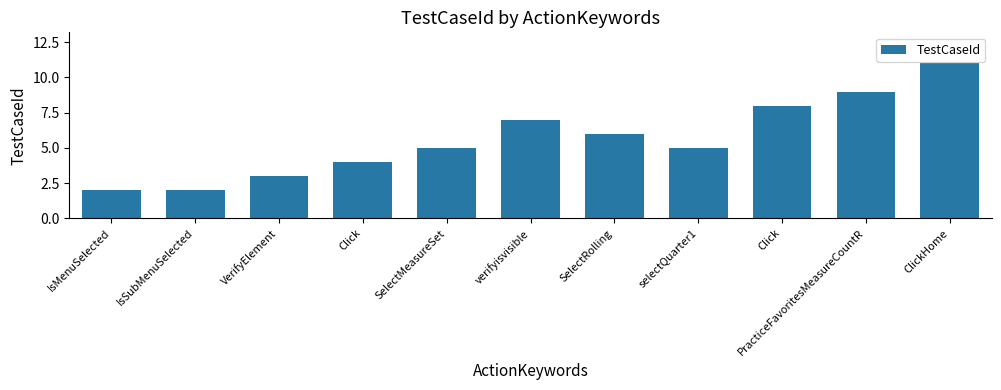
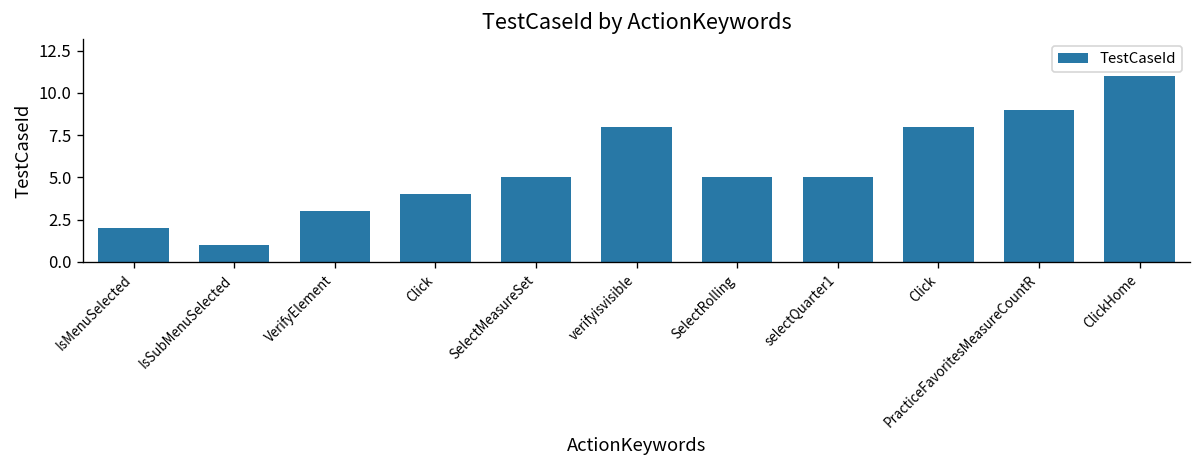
IsSubMenuSelected: 2 -> 1
verifyisvisible: 7 -> 8
SelectRolling: 6 -> 5
